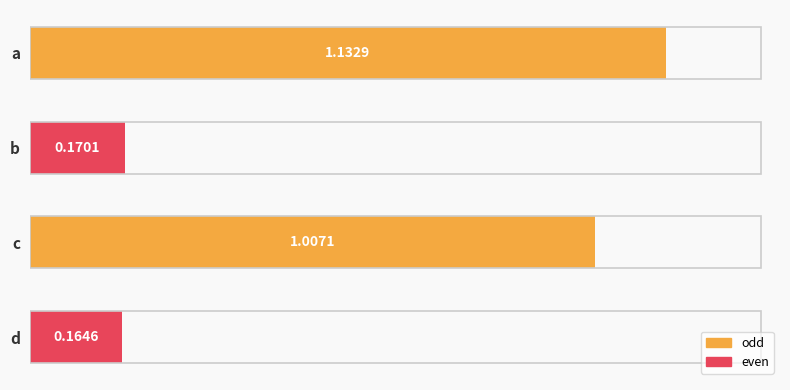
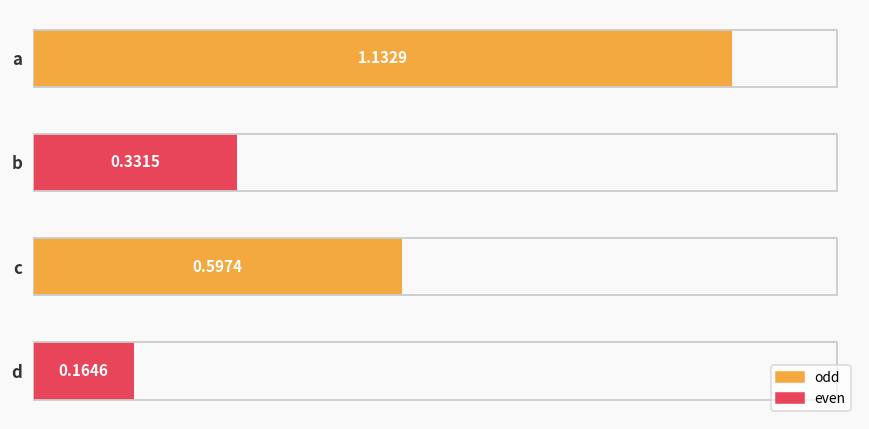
b: 0.1701 -> 0.3315
c: 1.0071 -> 0.5974
